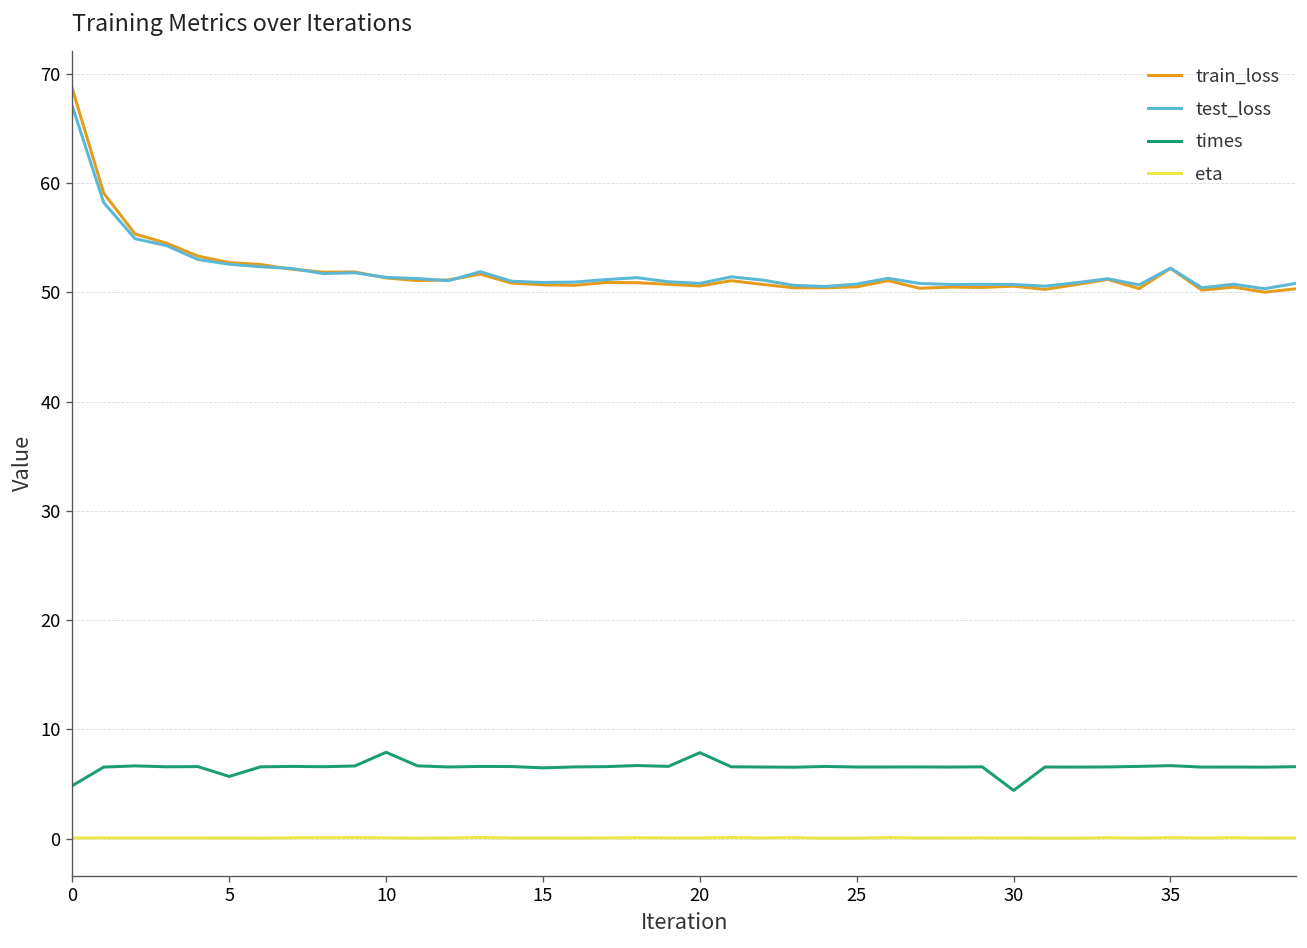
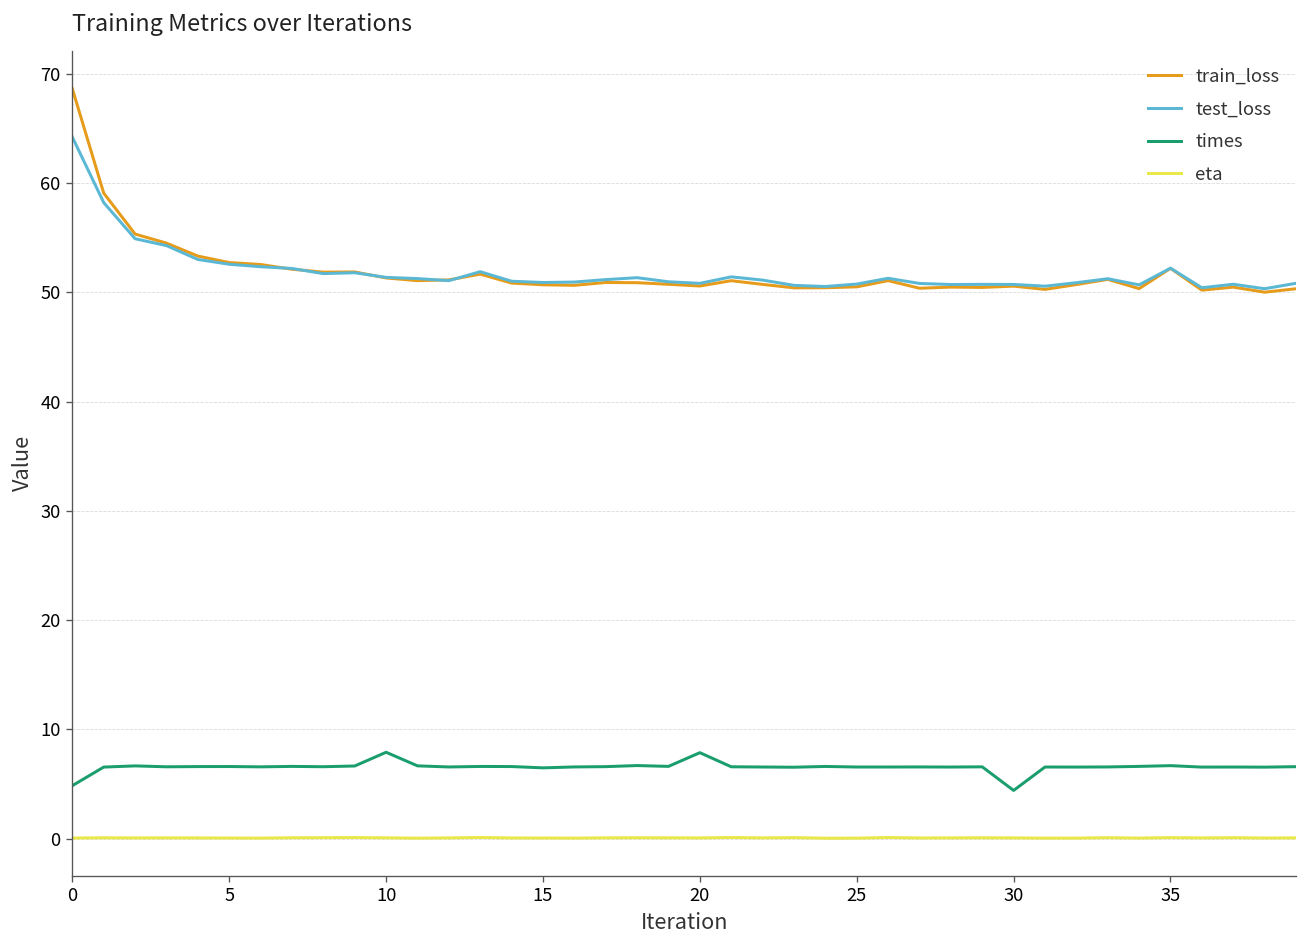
test_loss, 0: 67 -> 64
times, 5: 6 -> 7
